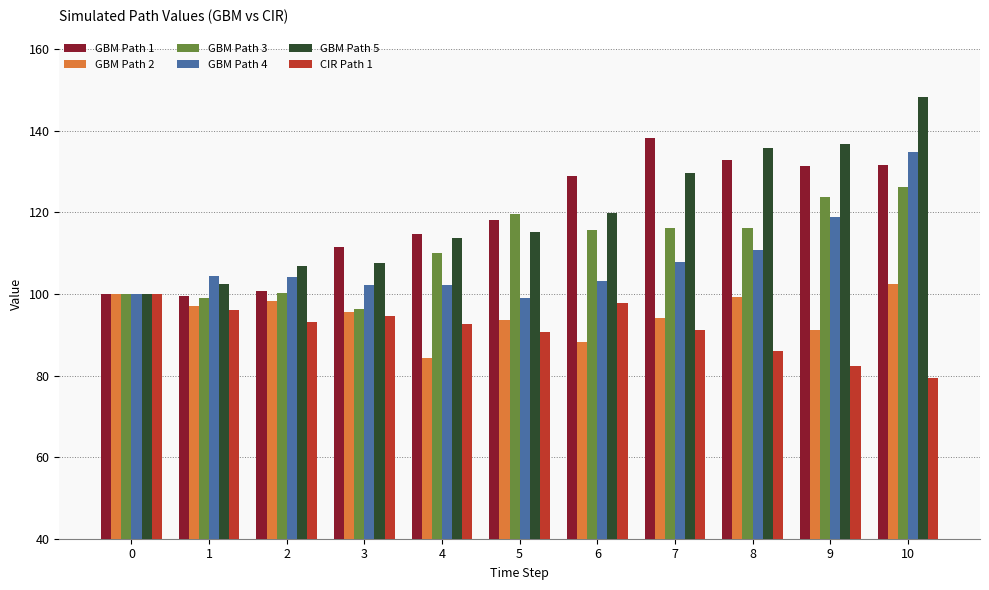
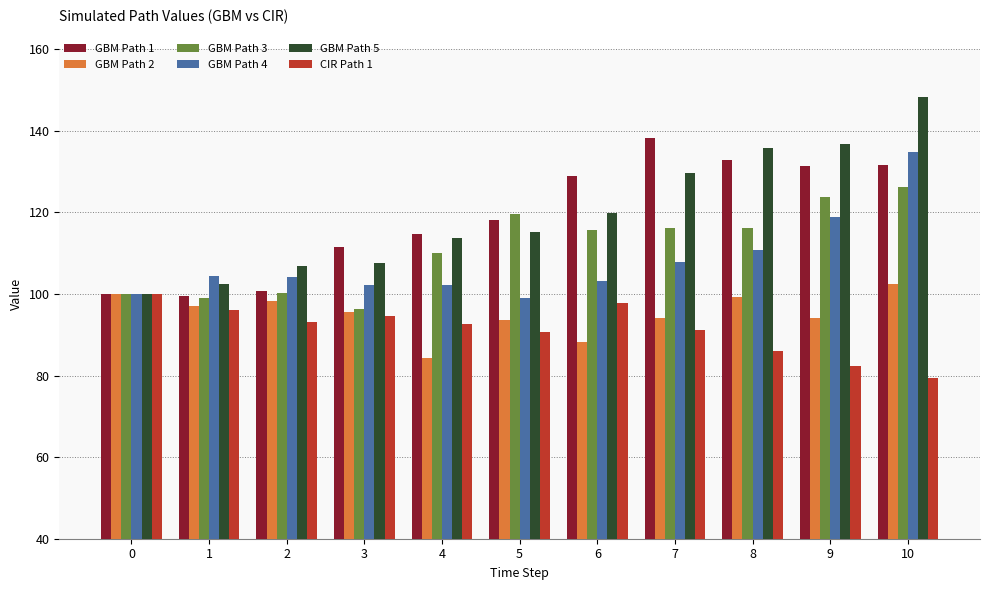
GBM Path 2, 9: 91 -> 94
